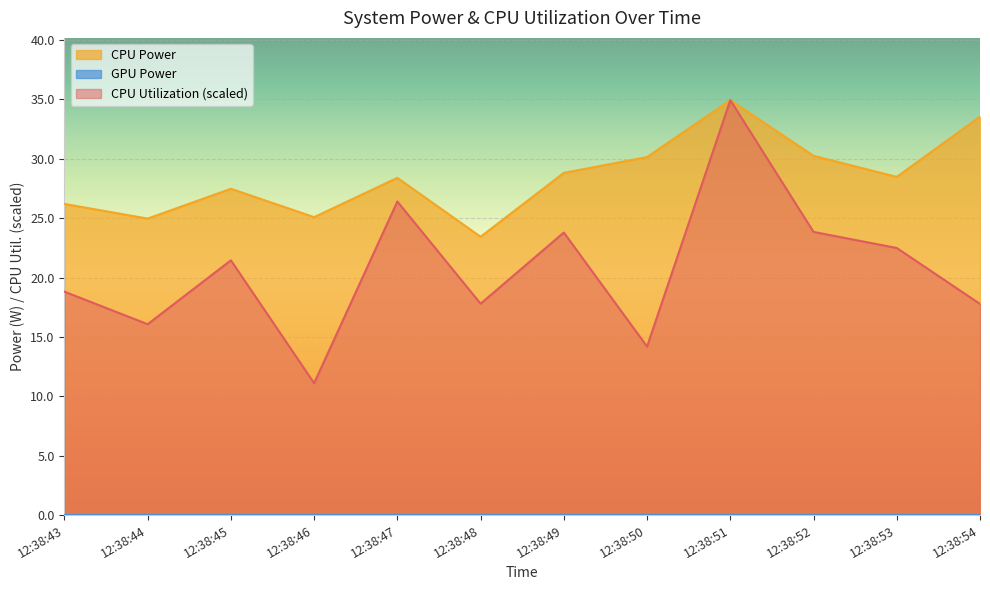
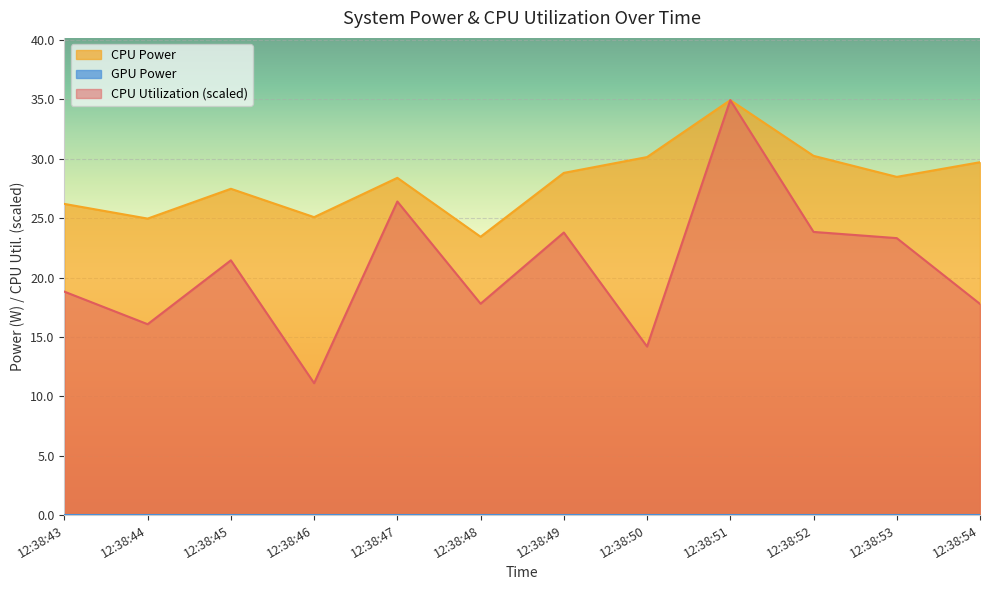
CPU Utilization (scaled), 12:38:53: 22.5 -> 23.3
CPU Power, 12:38:54: 33.5 -> 29.7
